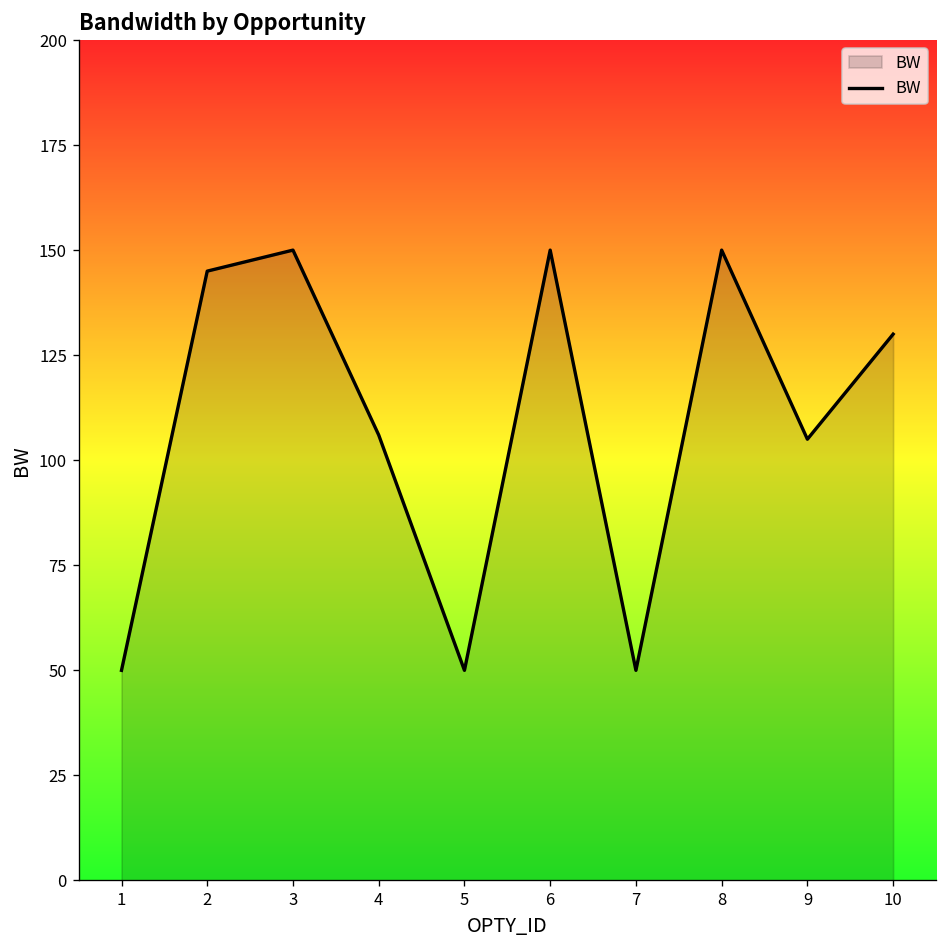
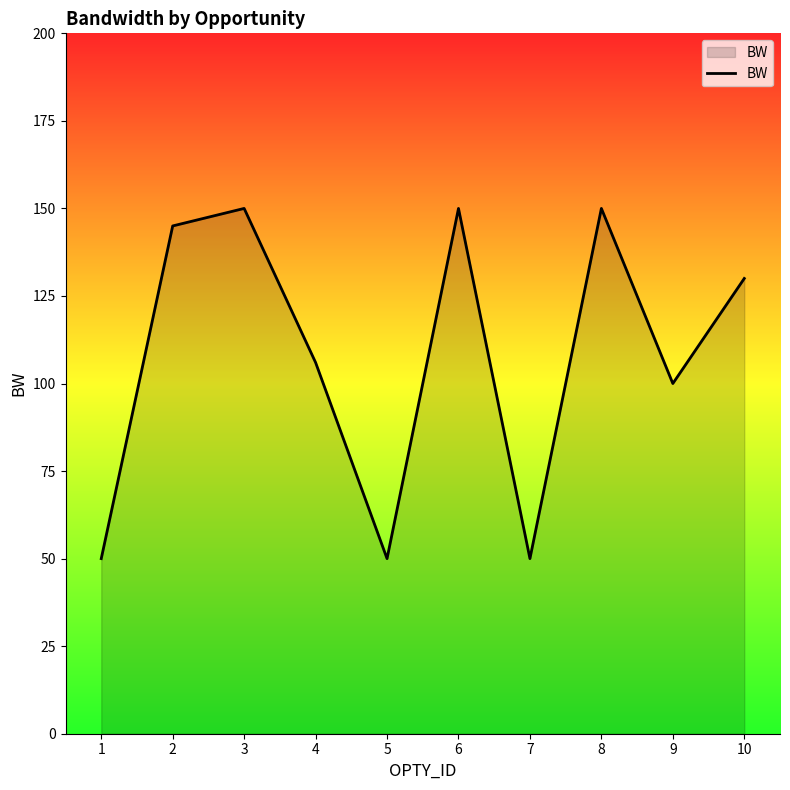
9: 105 -> 100
